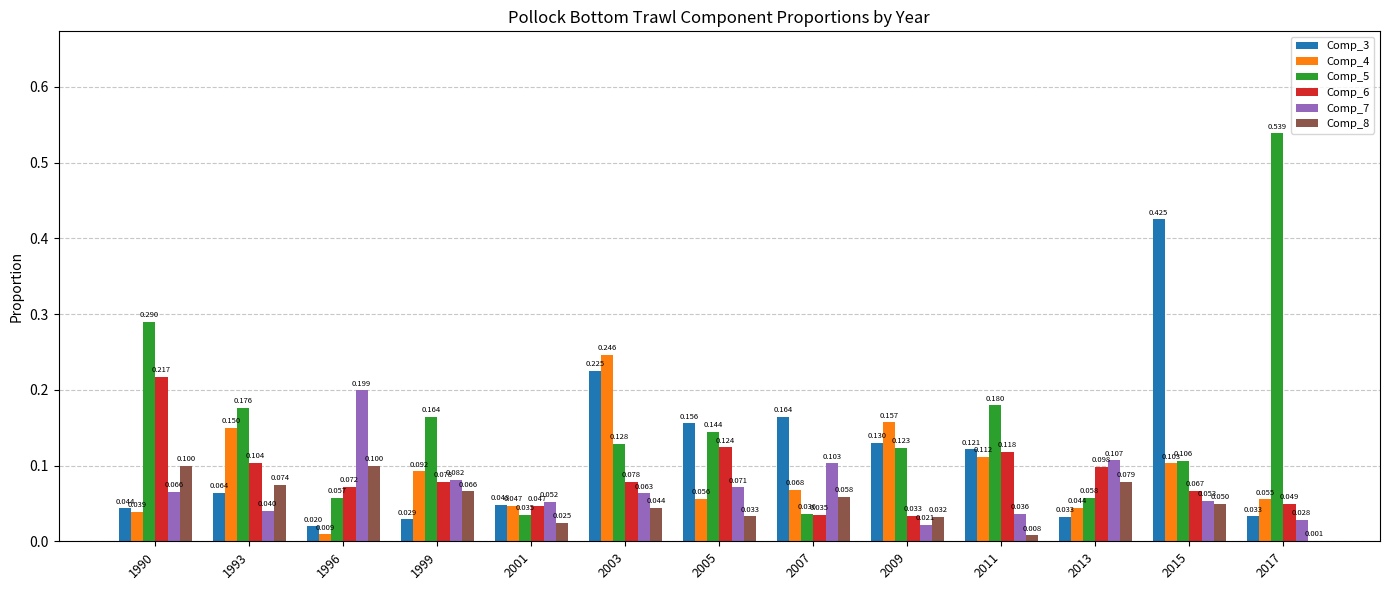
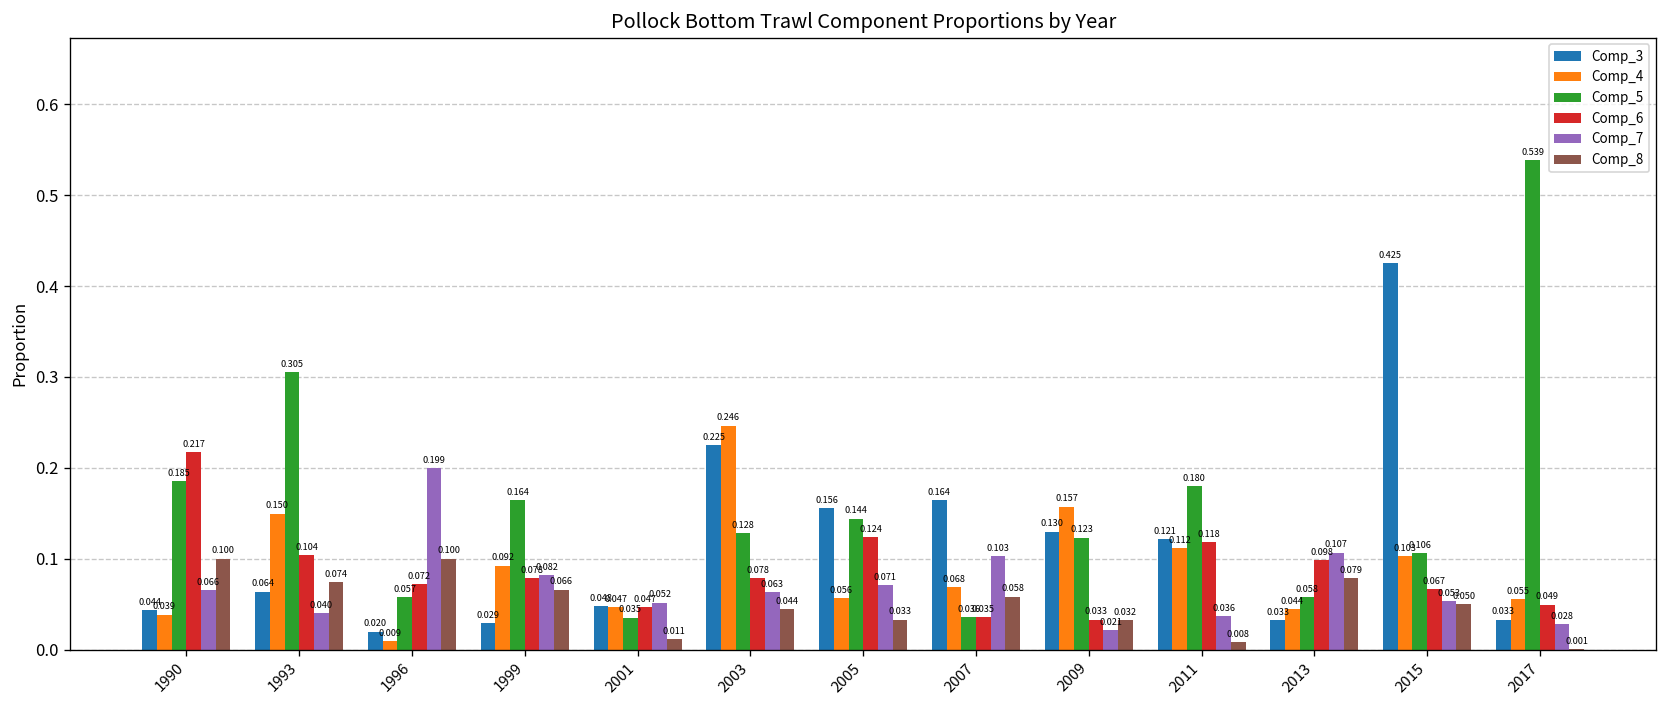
Comp_5, 1990: 0.290 -> 0.185
Comp_5, 1993: 0.176 -> 0.305
Comp_8, 2001: 0.025 -> 0.011
